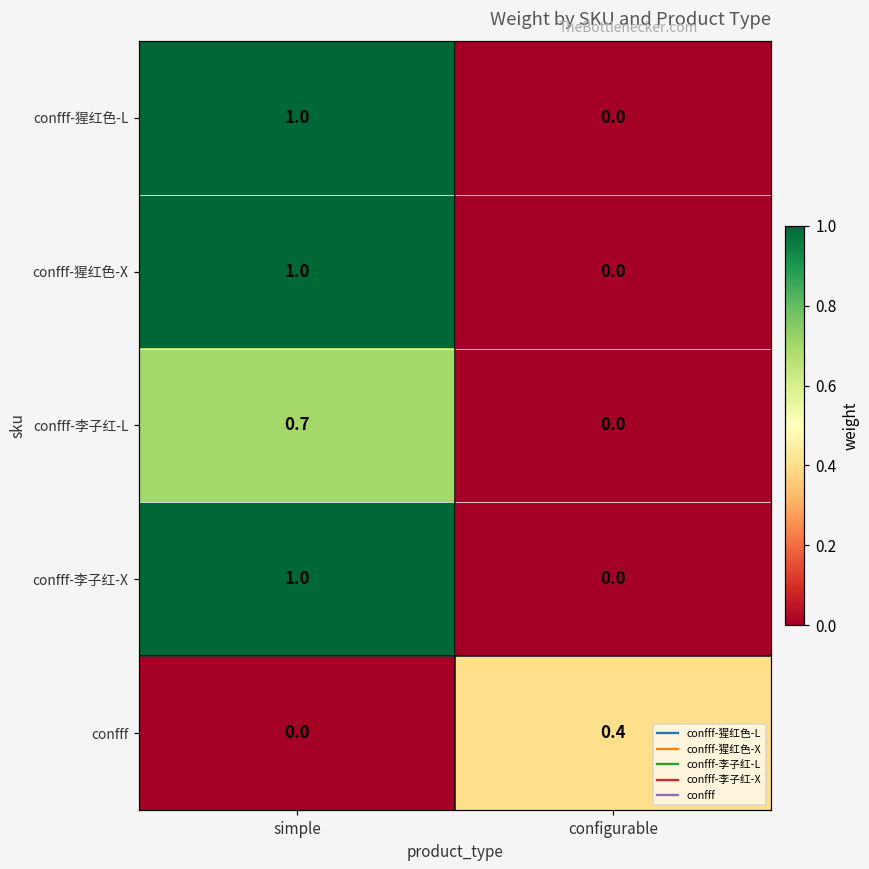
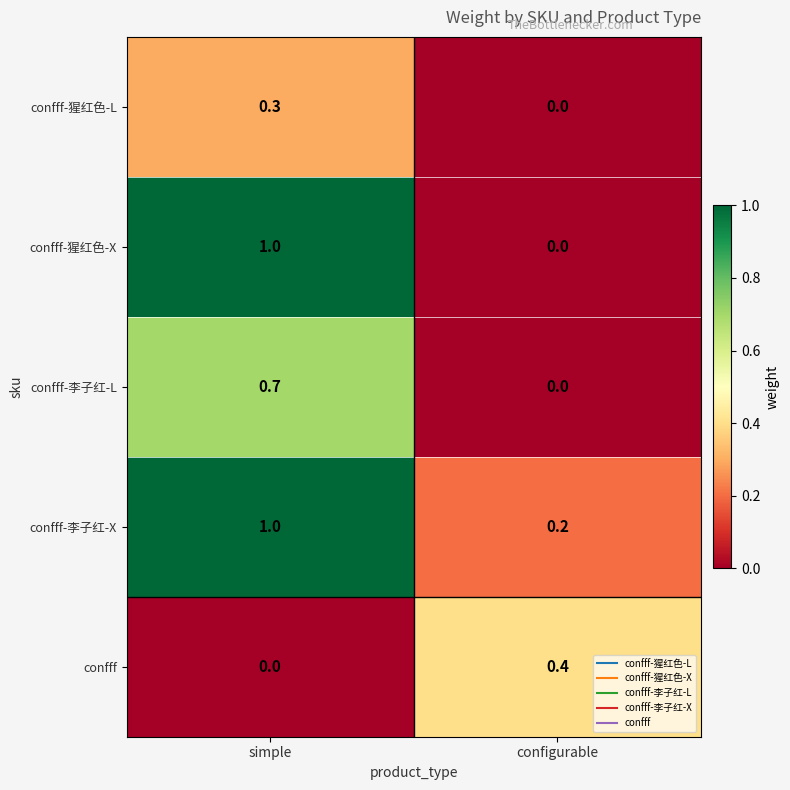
confff-猩红色-L, simple: 1.0 -> 0.3
confff-李子红-X, configurable: 0.0 -> 0.2
